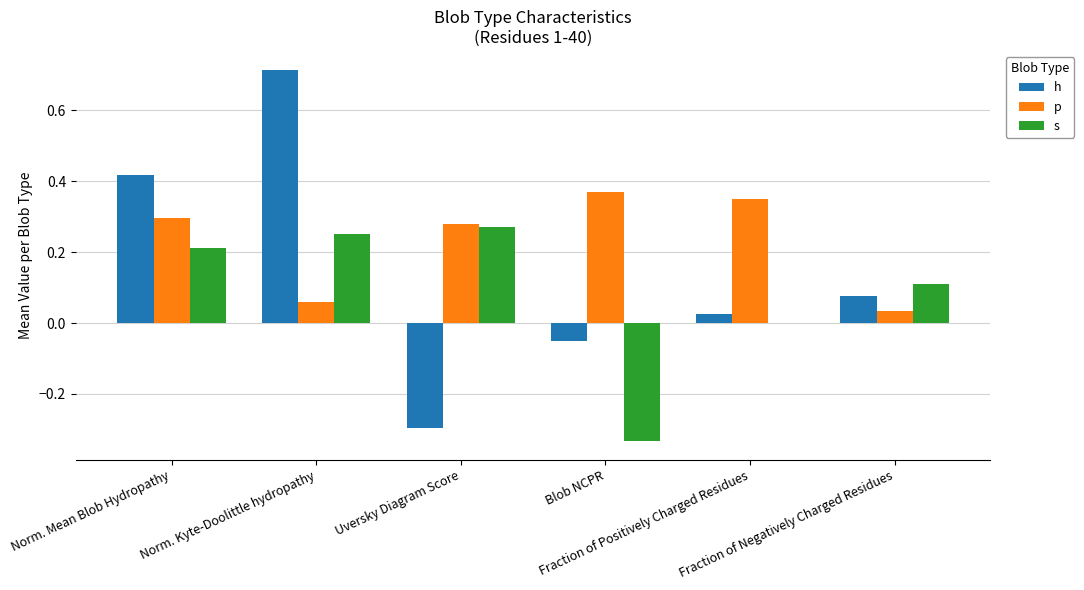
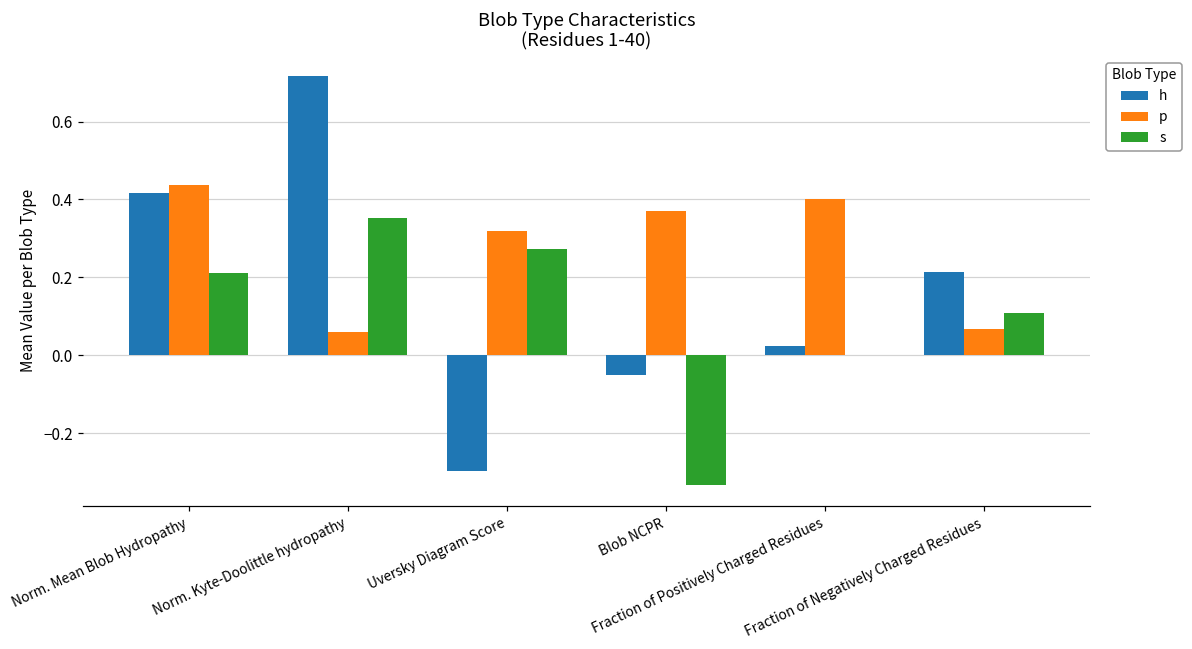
p, Norm. Mean Blob Hydropathy: 0.30 -> 0.44
s, Norm. Kyte-Doolittle hydropathy: 0.25 -> 0.35
p, Uversky Diagram Score: 0.28 -> 0.32
p, Fraction of Positively Charged Residues: 0.35 -> 0.40
h, Fraction of Negatively Charged Residues: 0.08 -> 0.21
p, Fraction of Negatively Charged Residues: 0.03 -> 0.07
